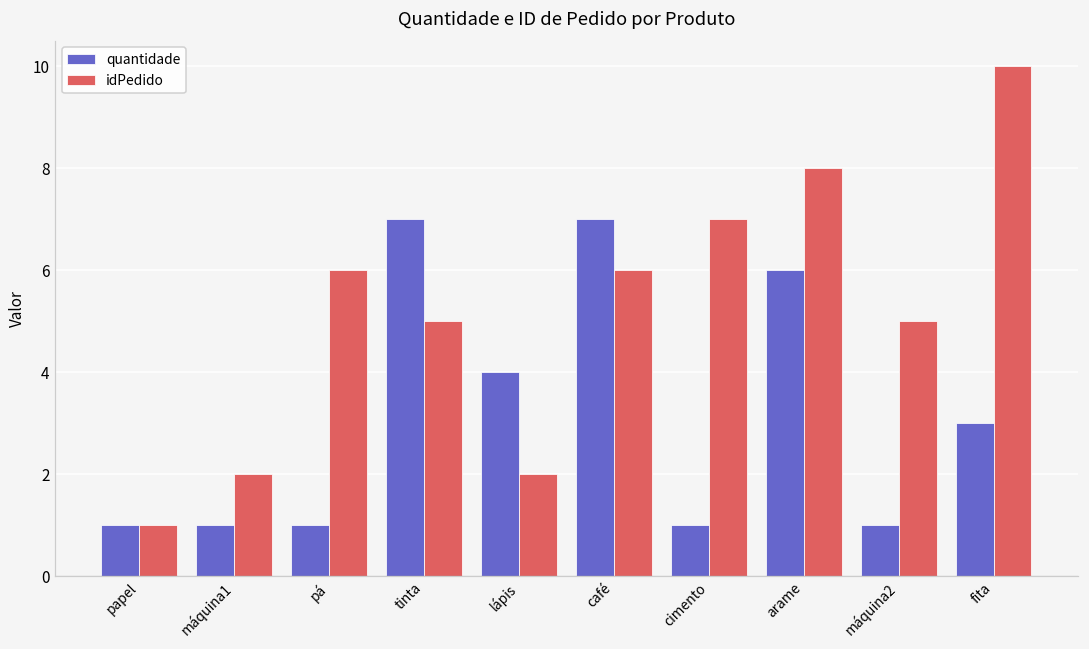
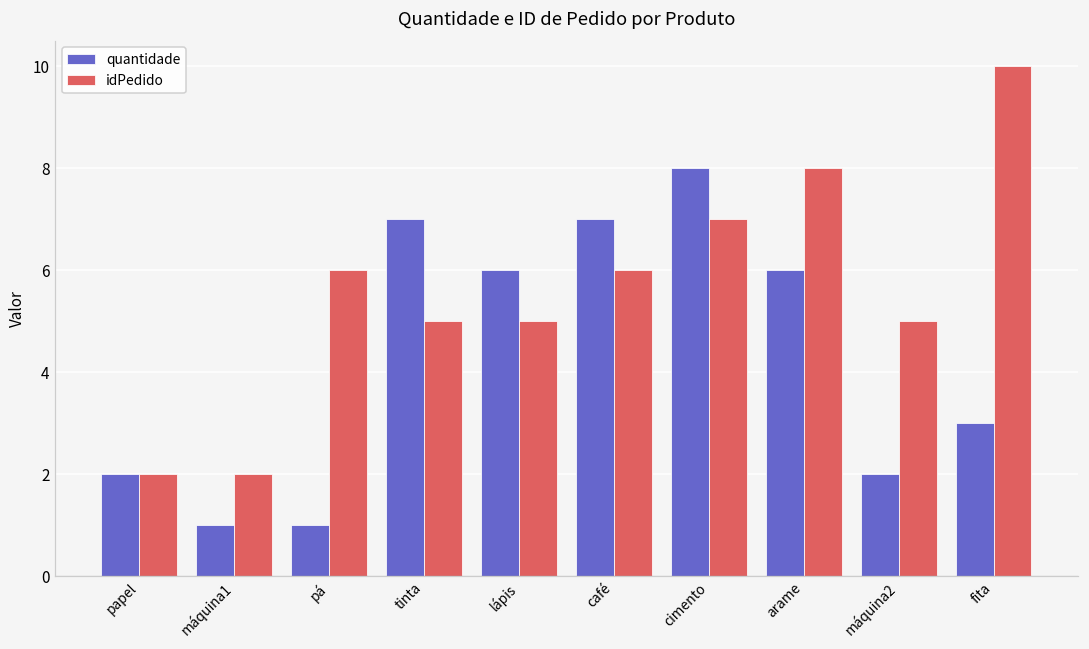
quantidade, papel: 1 -> 2
idPedido, papel: 1 -> 2
quantidade, lápis: 4 -> 6
idPedido, lápis: 2 -> 5
quantidade, cimento: 1 -> 8
quantidade, máquina2: 1 -> 2
